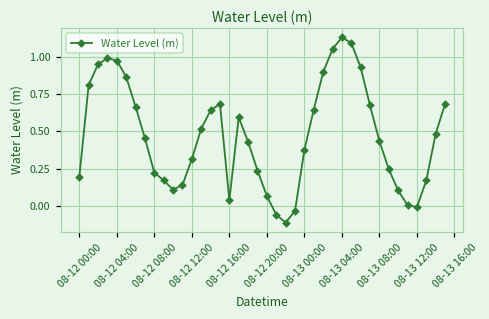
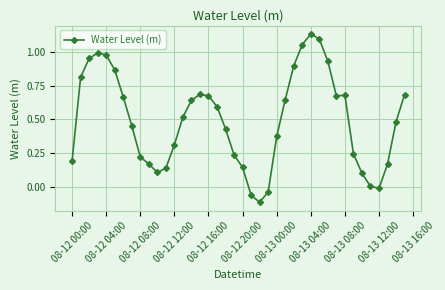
08-12 16:00: 0.04 -> 0.67
08-12 20:00: 0.07 -> 0.15
08-13 08:00: 0.44 -> 0.68
